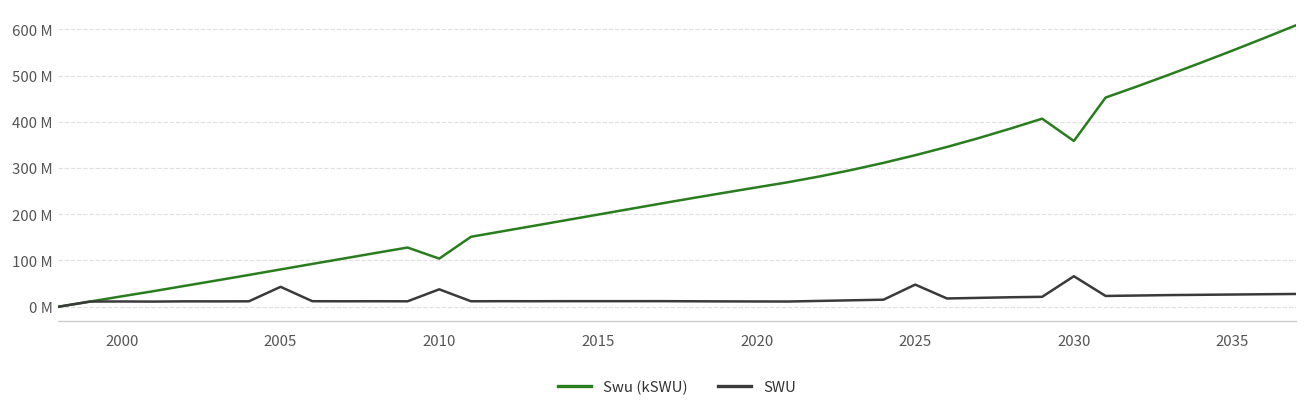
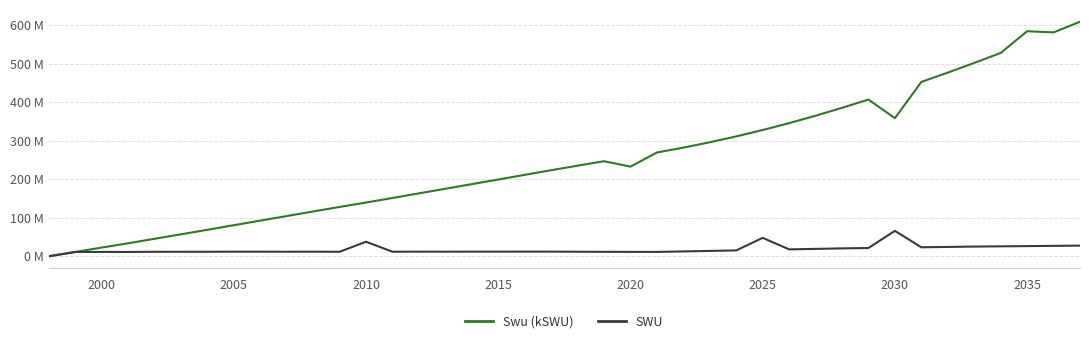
SWU, 2005: 40000000 -> 10000000
Swu (kSWU), 2010: 100000000 -> 140000000
Swu (kSWU), 2020: 260000000 -> 230000000
Swu (kSWU), 2035: 550000000 -> 580000000
